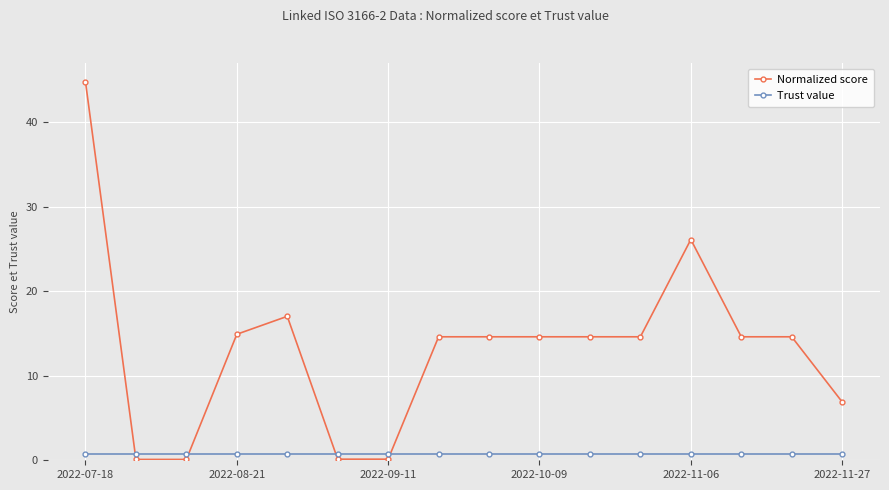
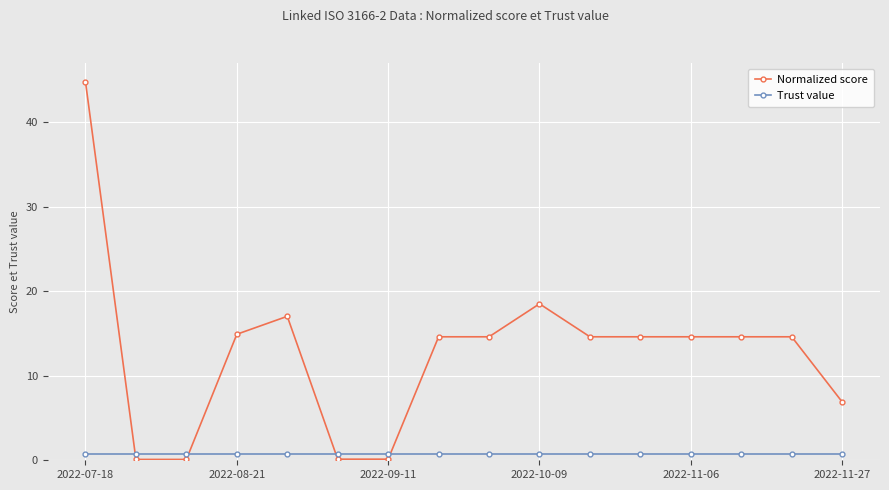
Normalized score, 2022-10-09: 15 -> 19
Normalized score, 2022-11-06: 26 -> 15
